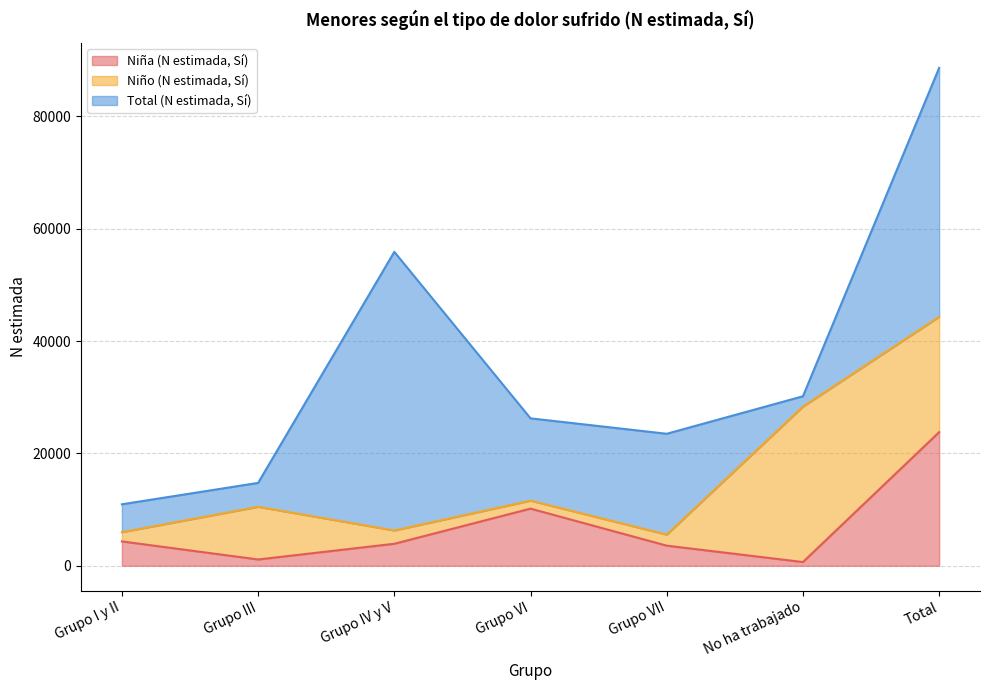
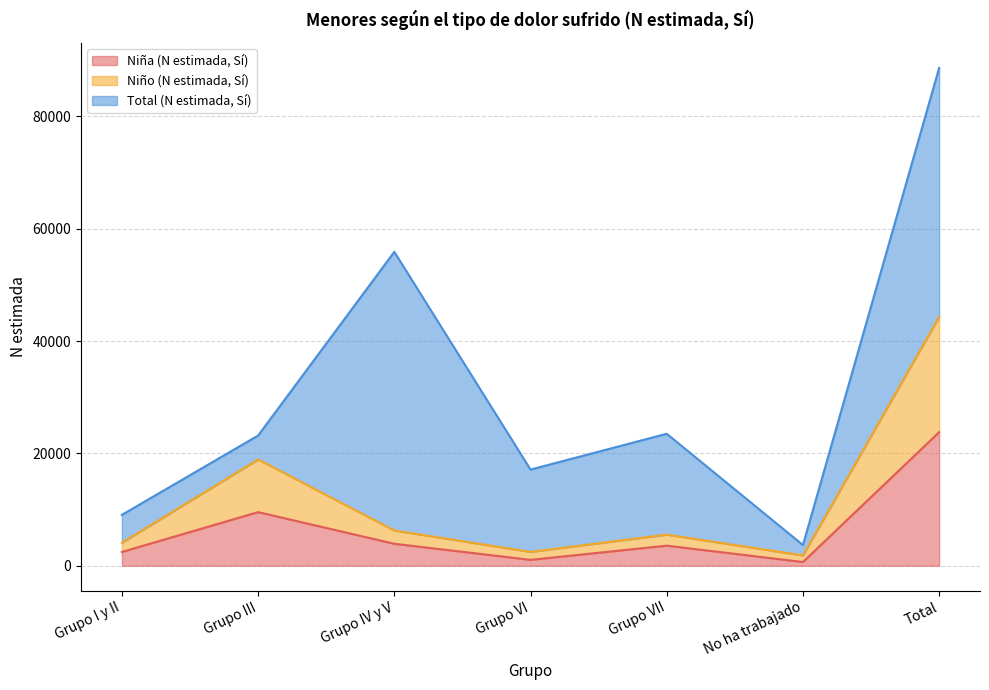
Niña (N estimada, Sí), Grupo I y II: 4000 -> 2000
Niña (N estimada, Sí), Grupo III: 1000 -> 10000
Niña (N estimada, Sí), Grupo VI: 10000 -> 1000
Niño (N estimada, Sí), No ha trabajado: 28000 -> 1000
